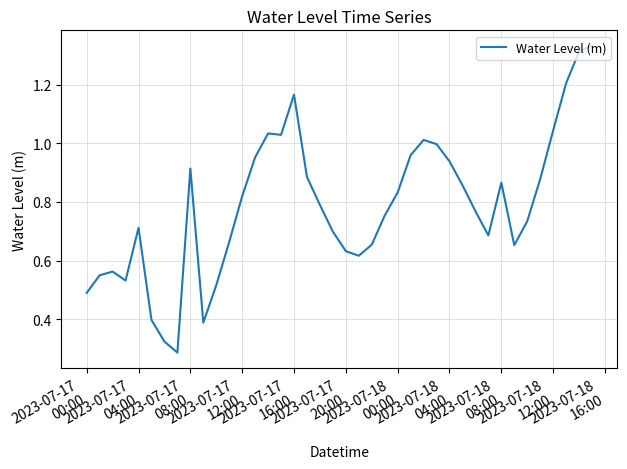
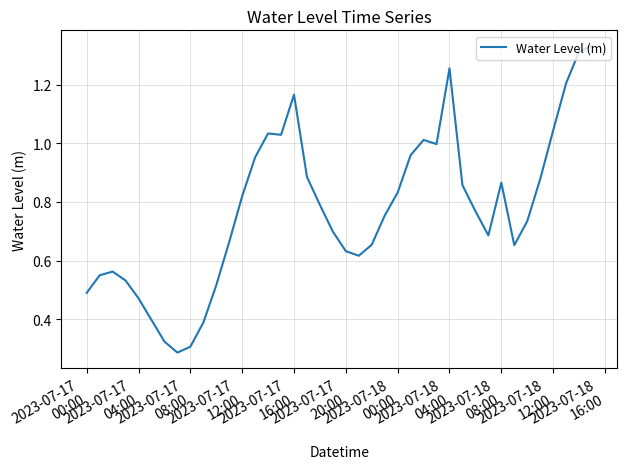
2023-07-17 04:00: 0.71 -> 0.47
2023-07-17 08:00: 0.91 -> 0.31
2023-07-18 04:00: 0.94 -> 1.26
